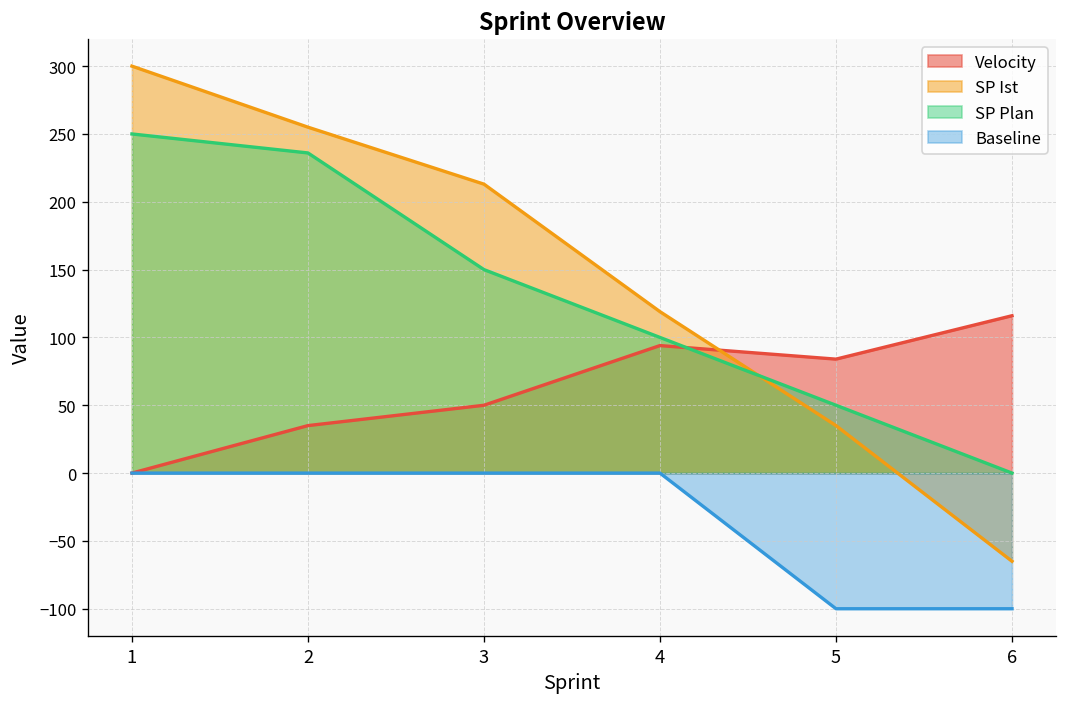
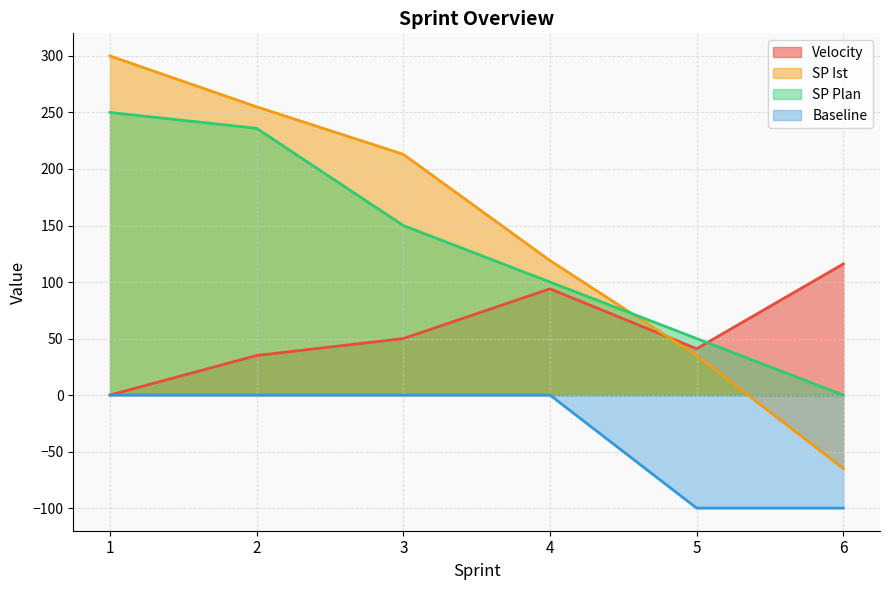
Velocity, 5: 84 -> 41
